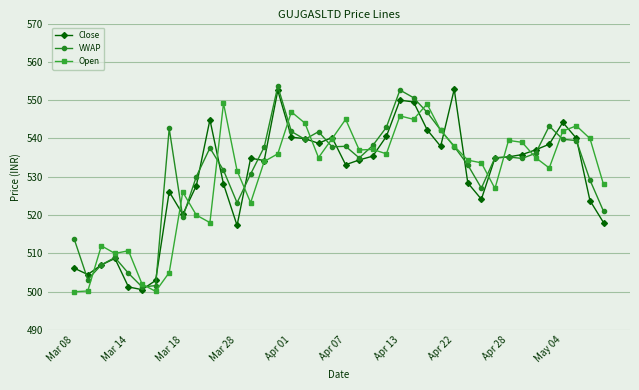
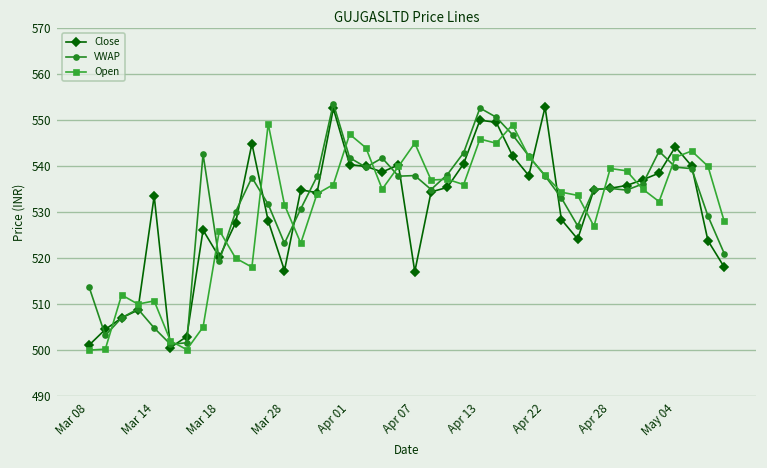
Close, Mar 08: 506 -> 501
Close, Mar 14: 501 -> 534
Close, Apr 07: 533 -> 517
